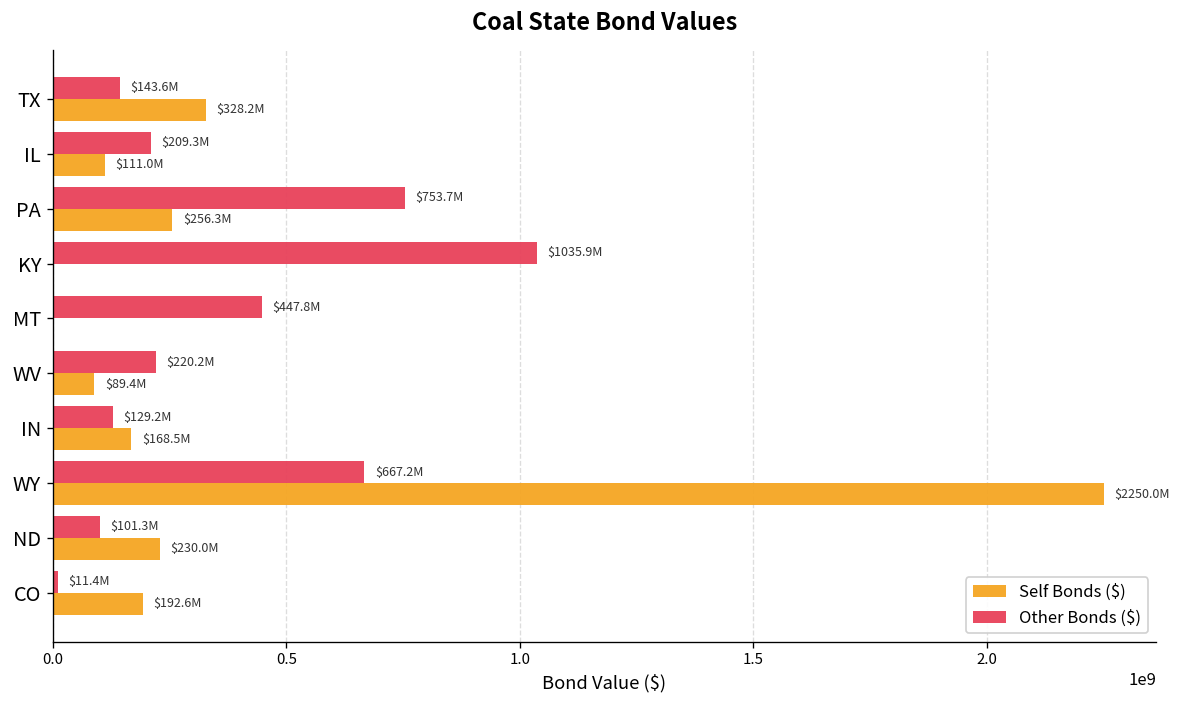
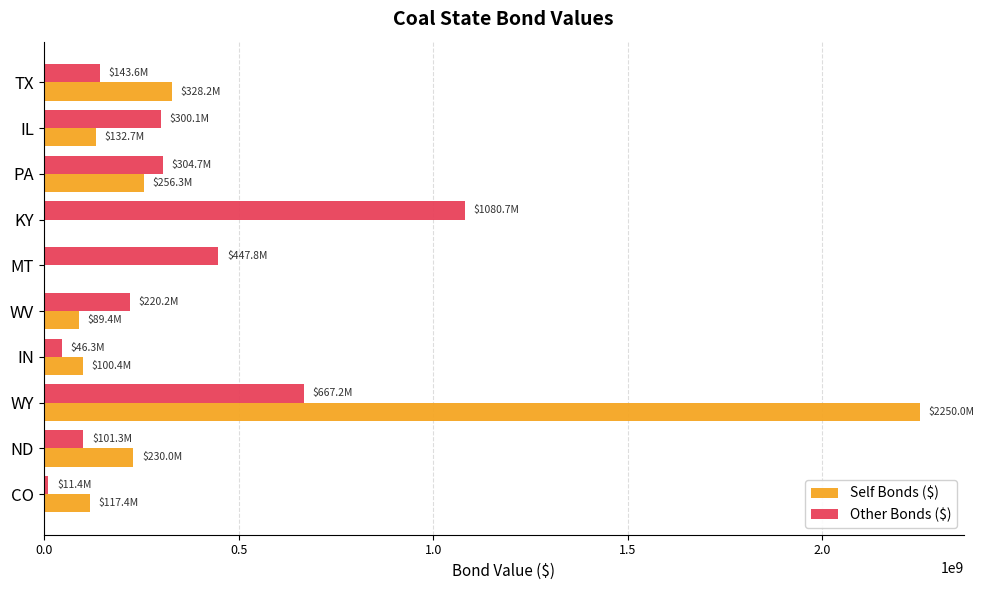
Other Bonds ($), IL: $209.3M -> $300.1M
Self Bonds ($), IL: $111.0M -> $132.7M
Other Bonds ($), PA: $753.7M -> $304.7M
Other Bonds ($), KY: $1035.9M -> $1080.7M
Other Bonds ($), IN: $129.2M -> $46.3M
Self Bonds ($), IN: $168.5M -> $100.4M
Self Bonds ($), CO: $192.6M -> $117.4M
